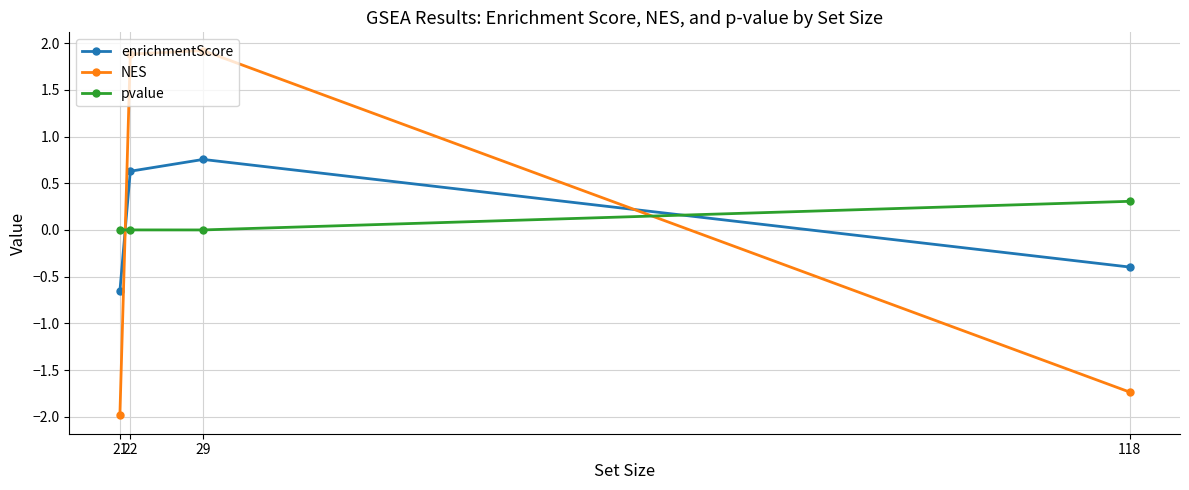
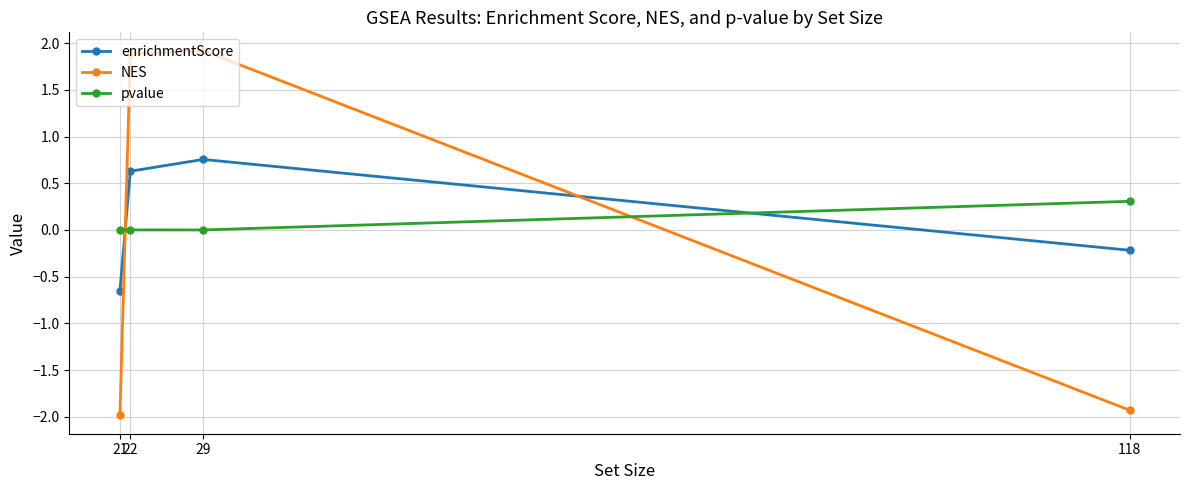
enrichmentScore, 118: -0.4 -> -0.2
NES, 118: -1.7 -> -1.9
